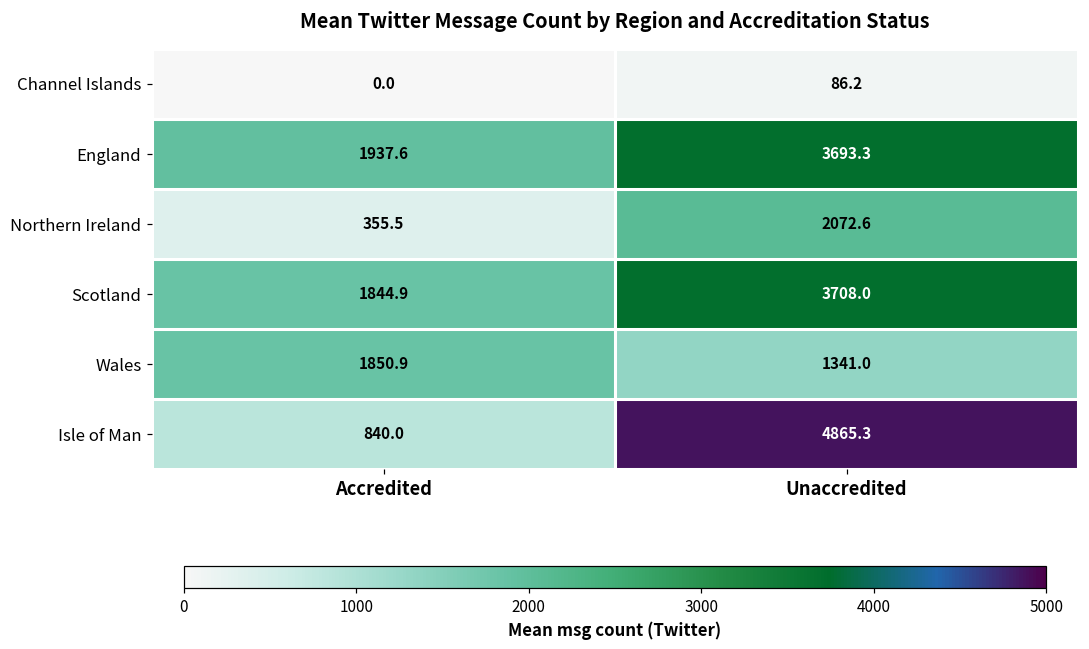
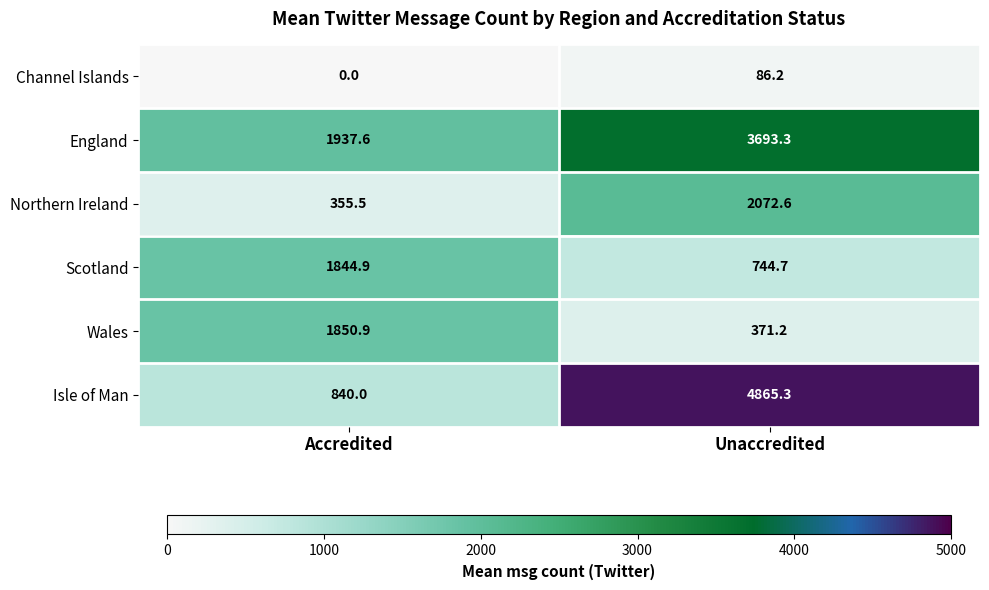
Scotland, Unaccredited: 3708.0 -> 744.7
Wales, Unaccredited: 1341.0 -> 371.2
